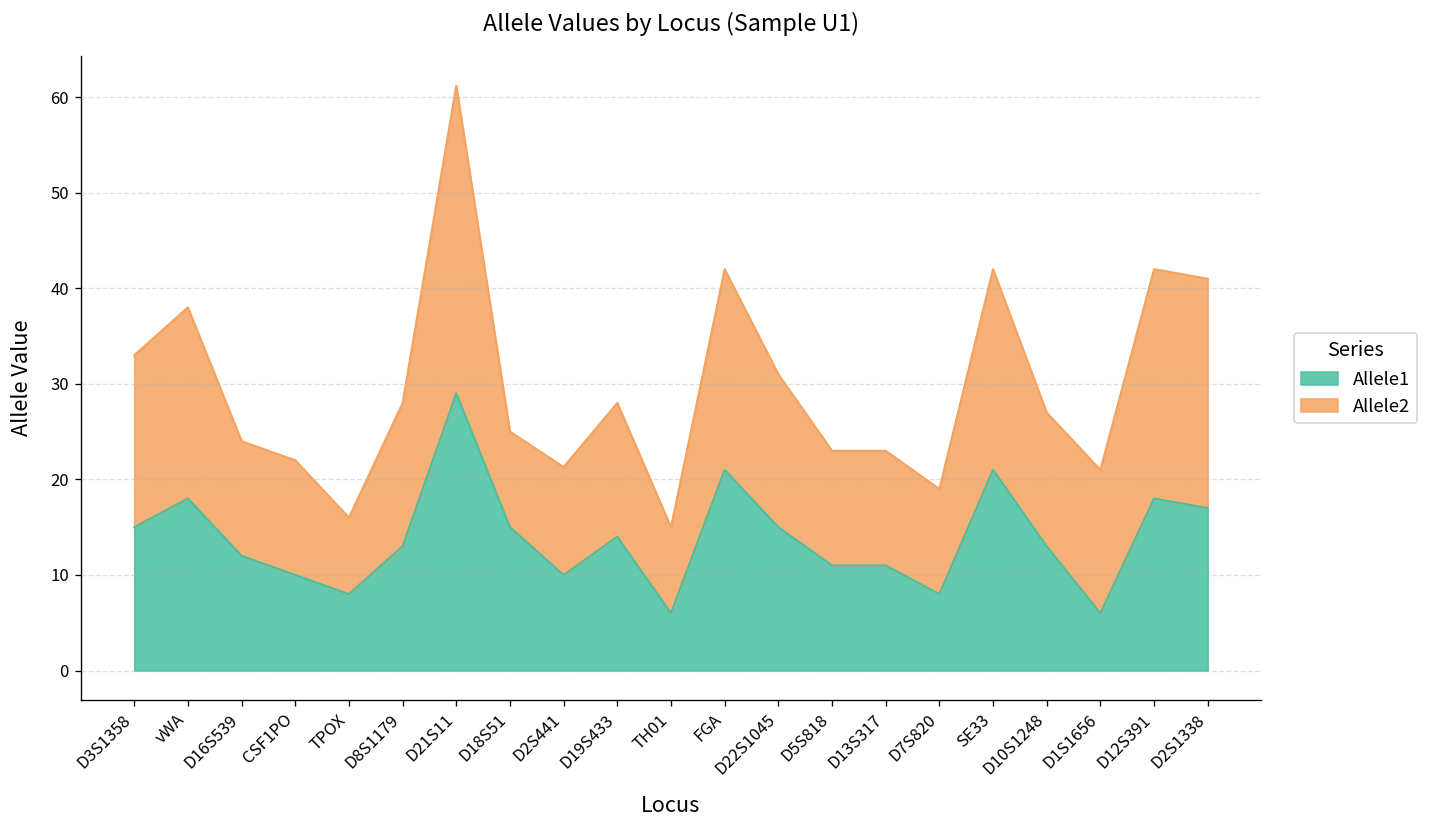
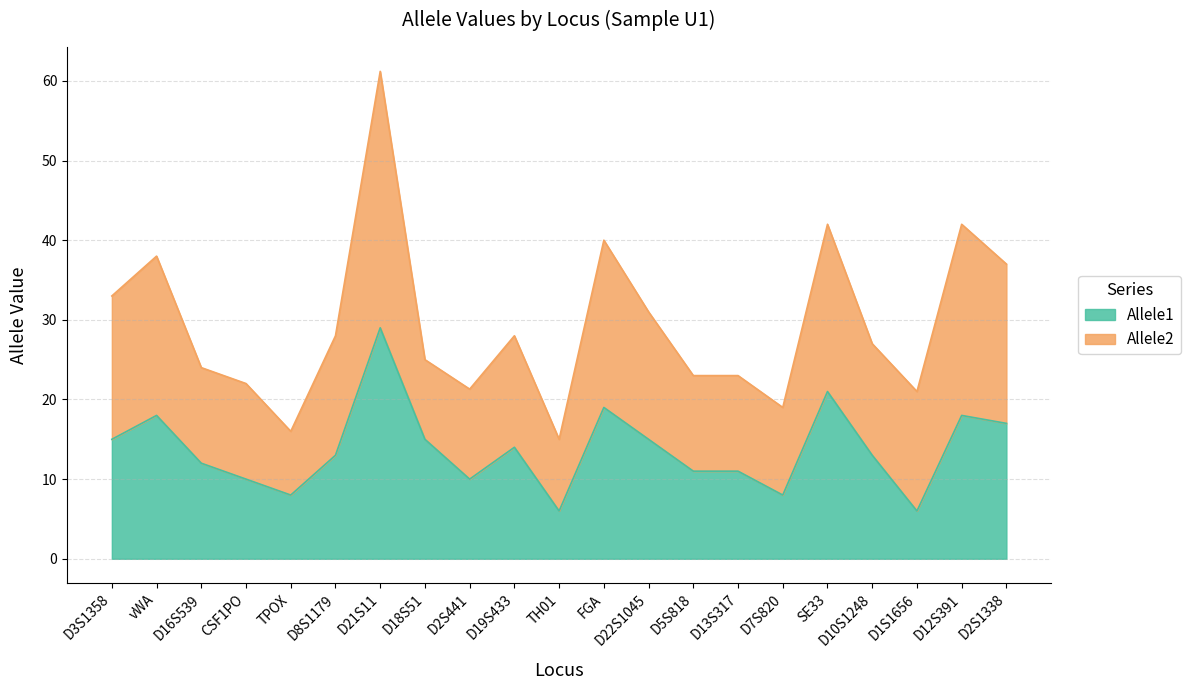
Allele1, FGA: 21 -> 19
Allele2, D2S1338: 24 -> 20
